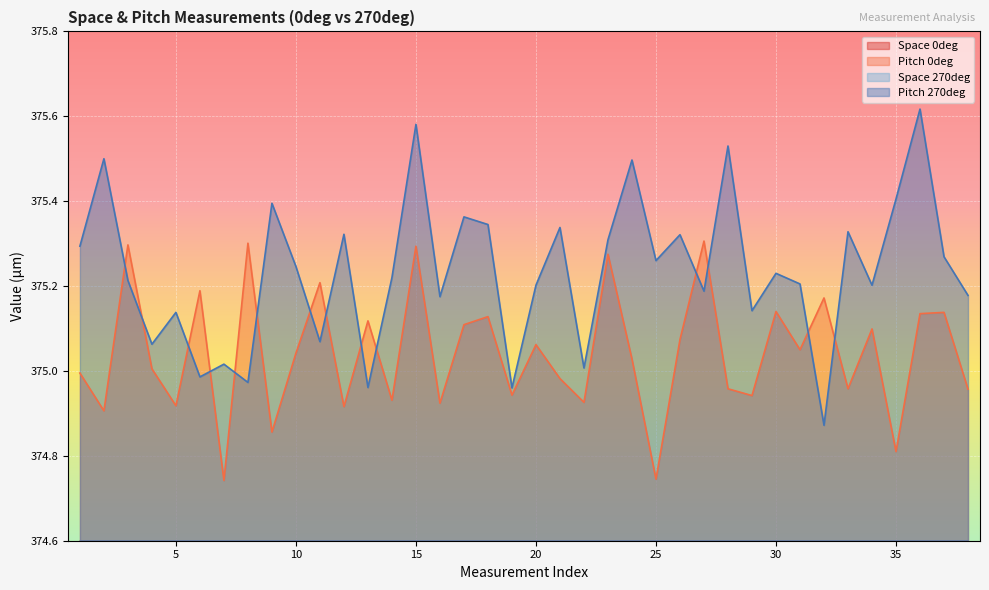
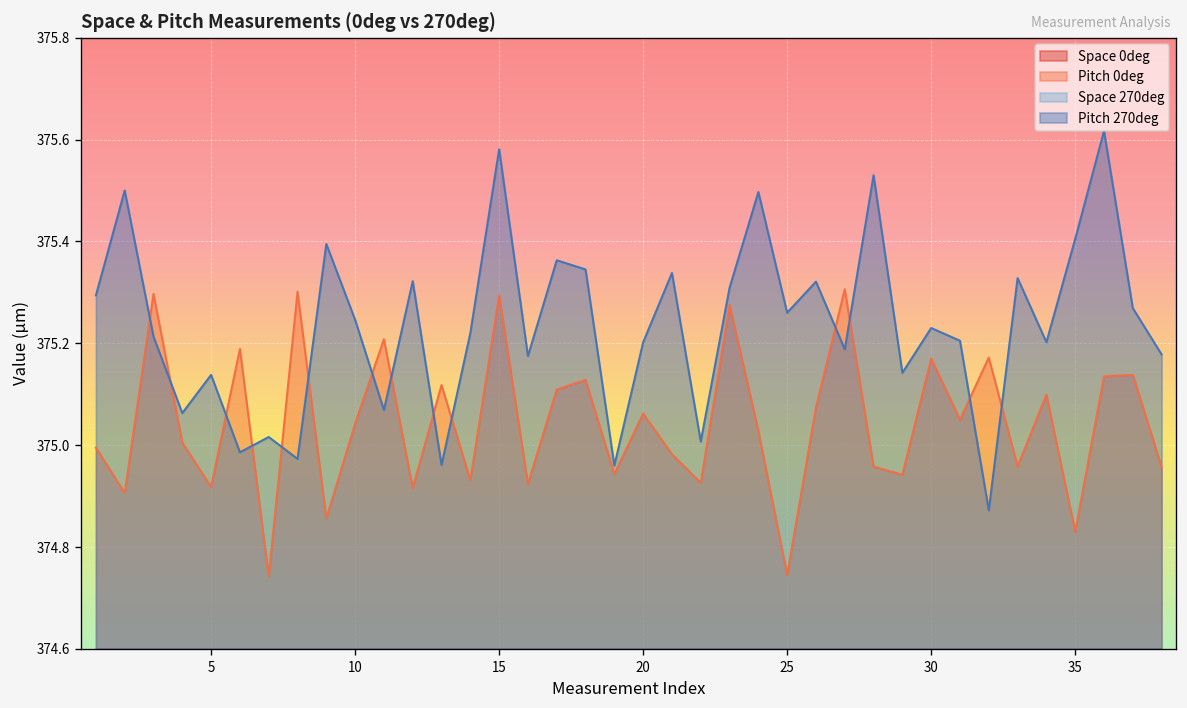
Pitch 0deg, 30: 375.14 -> 375.17
Pitch 0deg, 35: 374.81 -> 374.83
